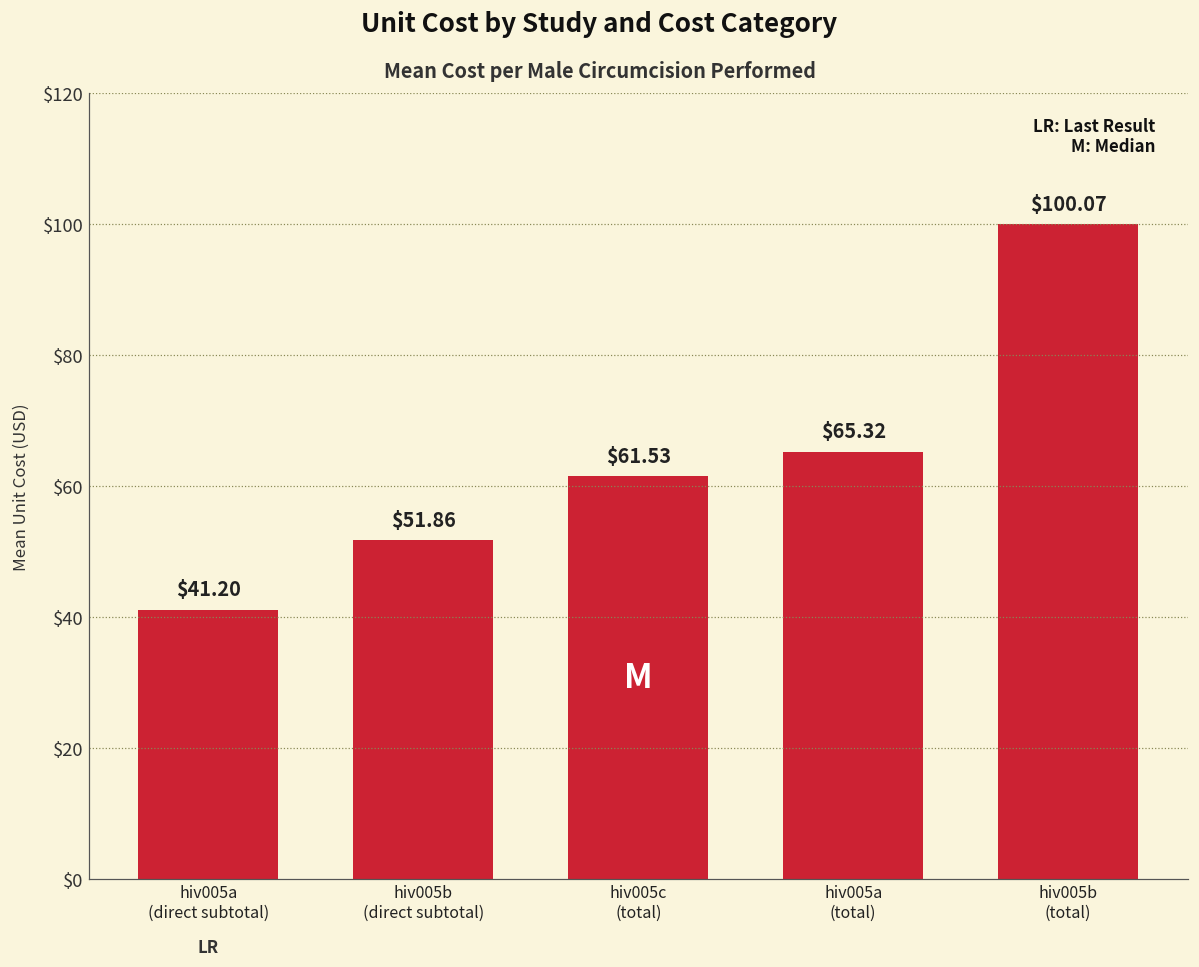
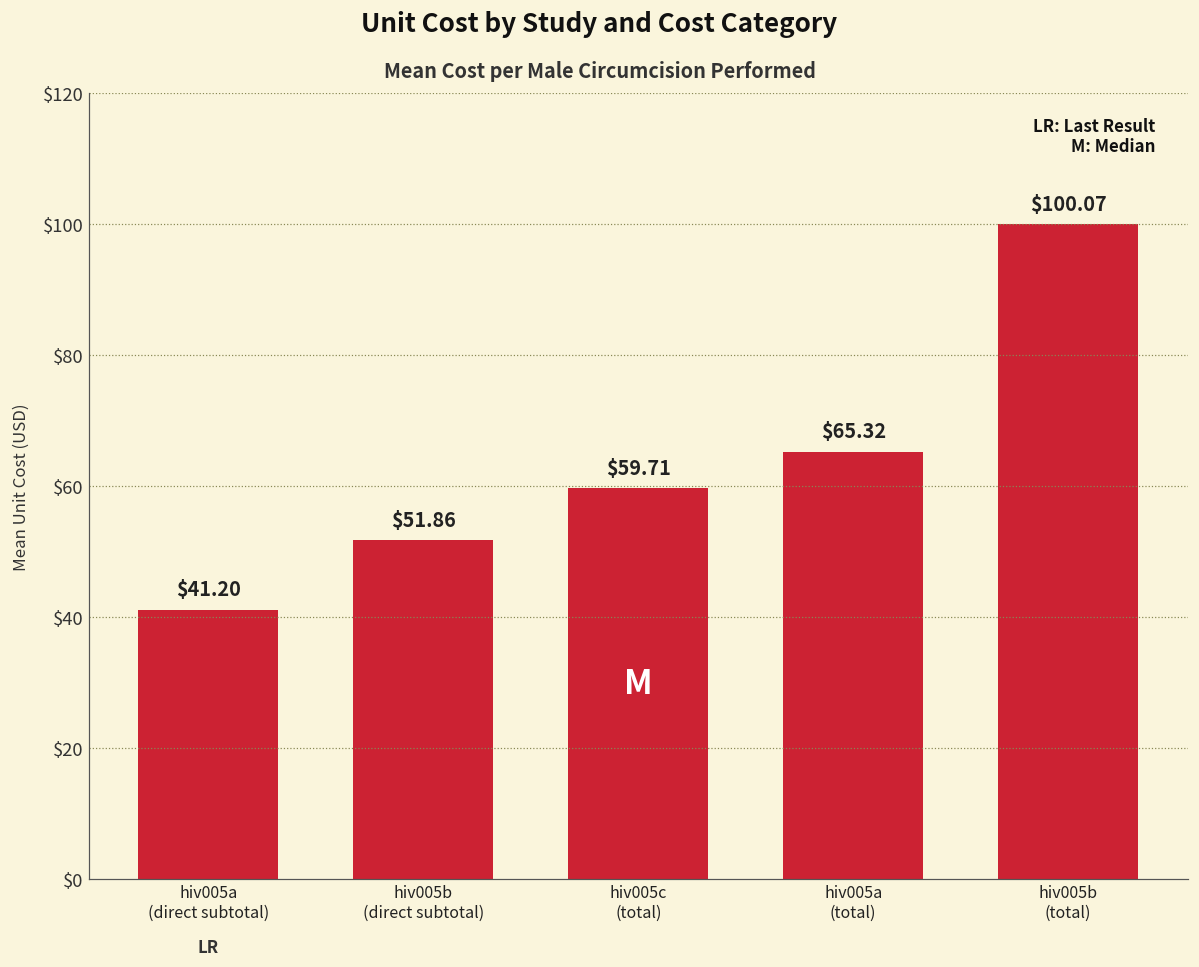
hiv005c (total): $61.53 -> $59.71
